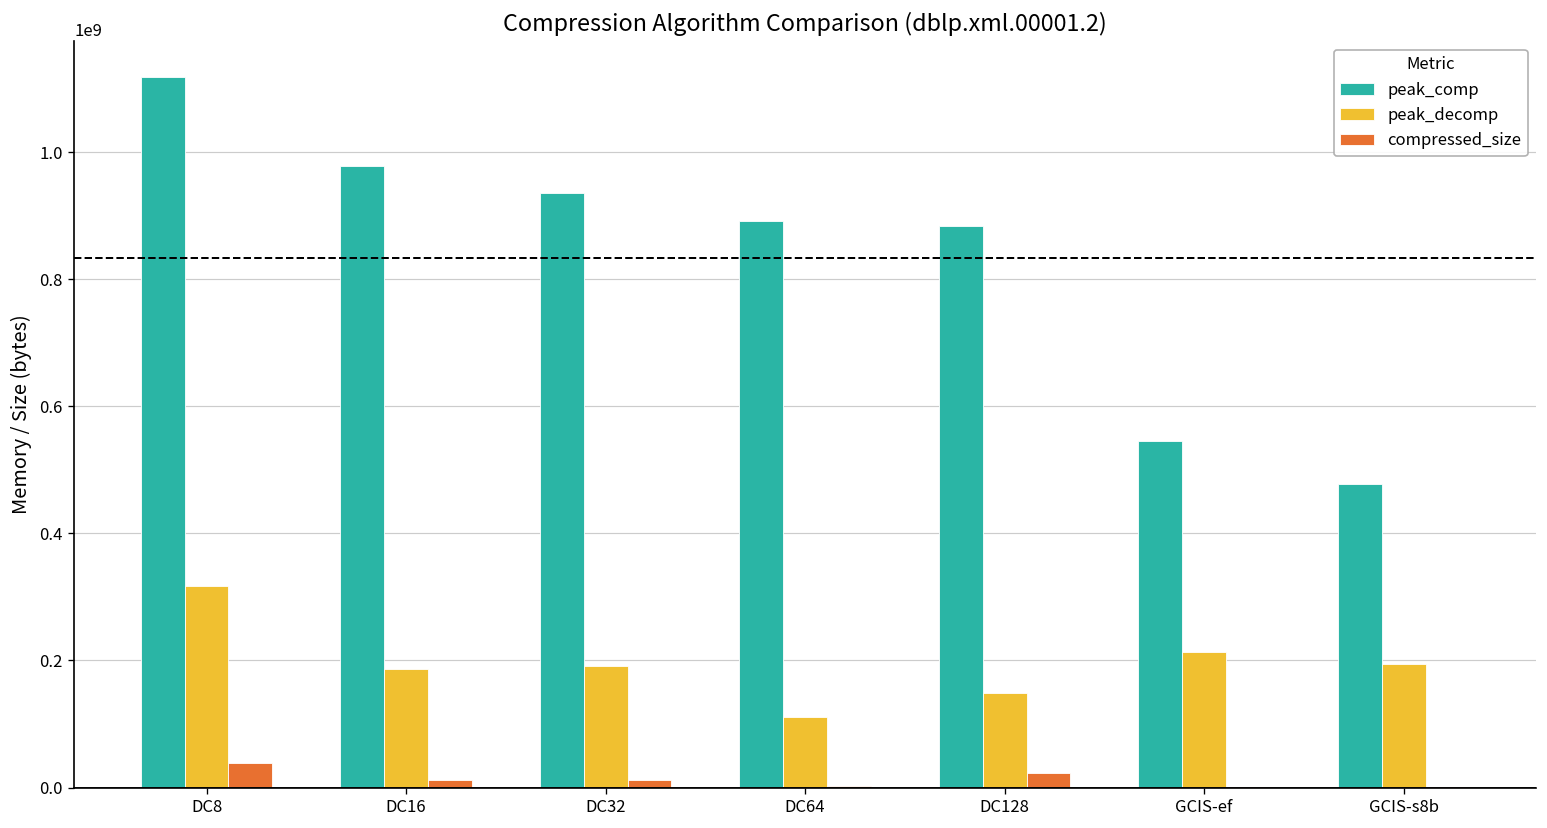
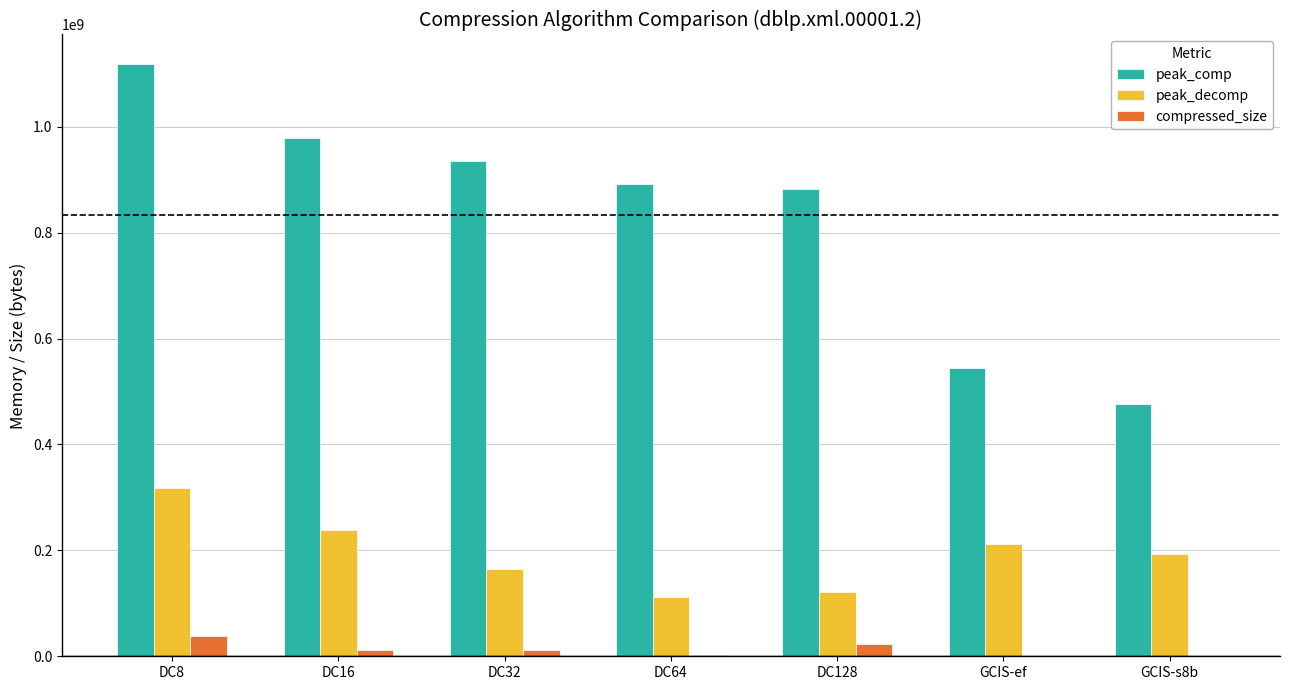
peak_decomp, DC16: 190000000 -> 240000000
peak_decomp, DC32: 190000000 -> 160000000
peak_decomp, DC128: 150000000 -> 120000000
